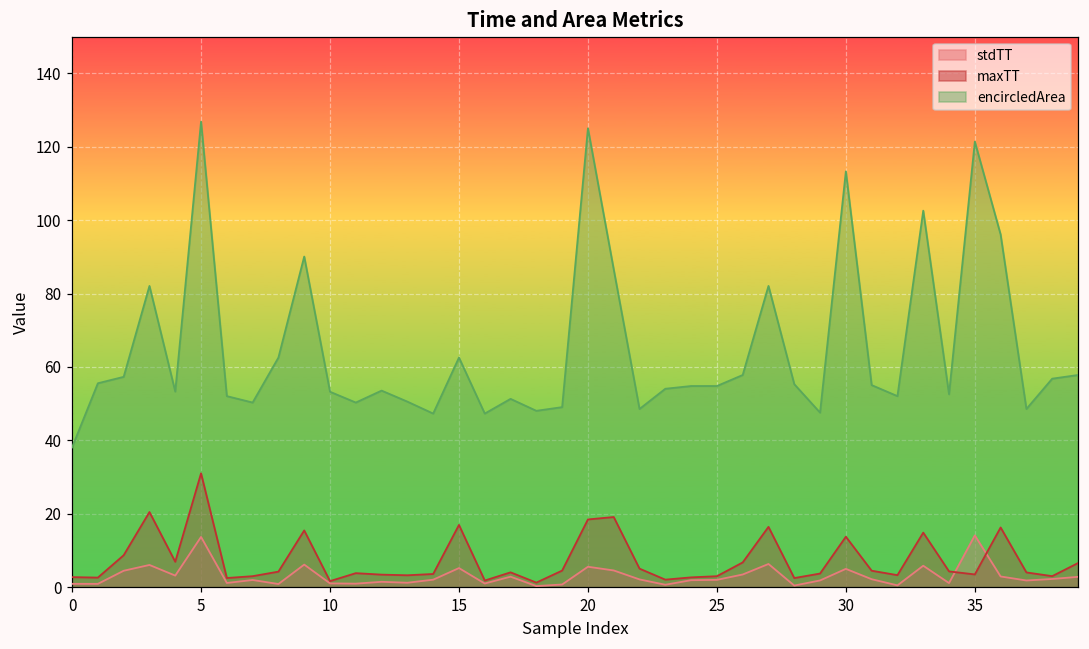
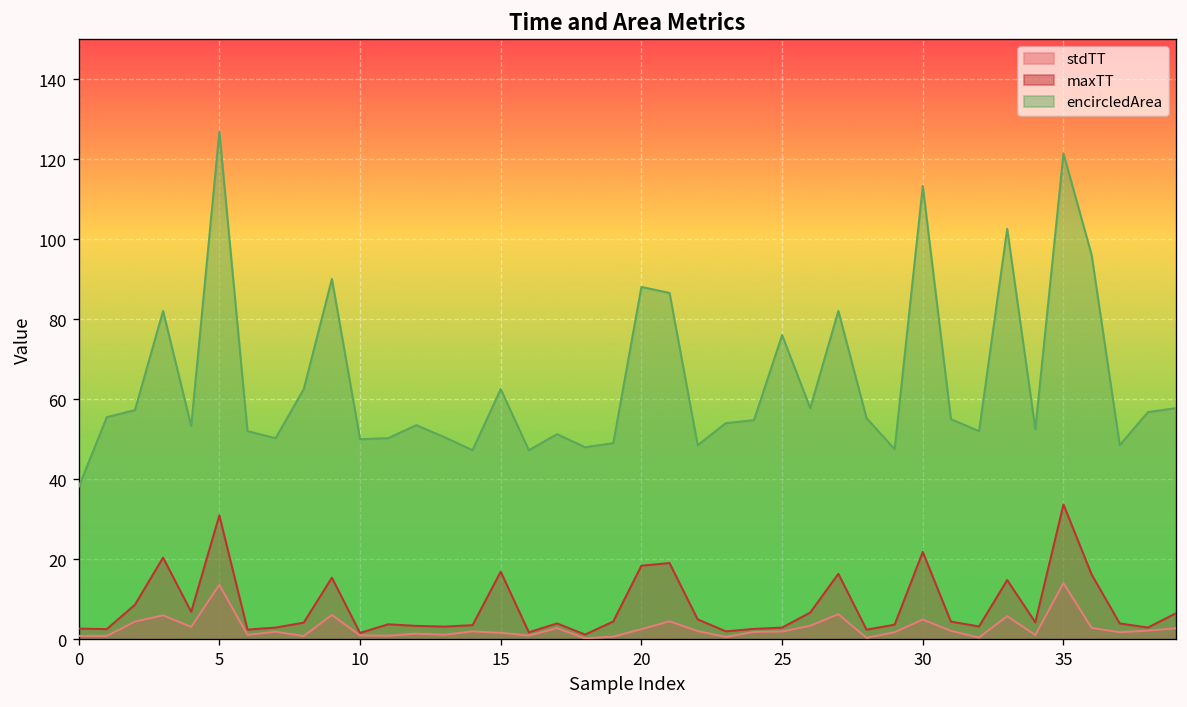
encircledArea, 10: 53 -> 50
stdTT, 15: 5 -> 2
stdTT, 20: 6 -> 3
encircledArea, 20: 125 -> 88
encircledArea, 25: 55 -> 76
maxTT, 30: 14 -> 22
maxTT, 35: 3 -> 34
